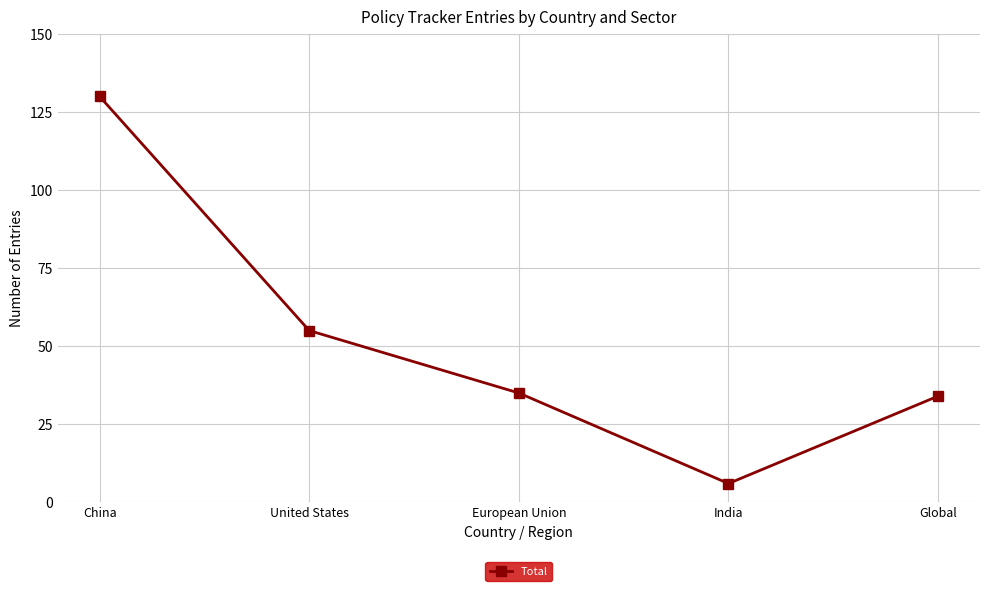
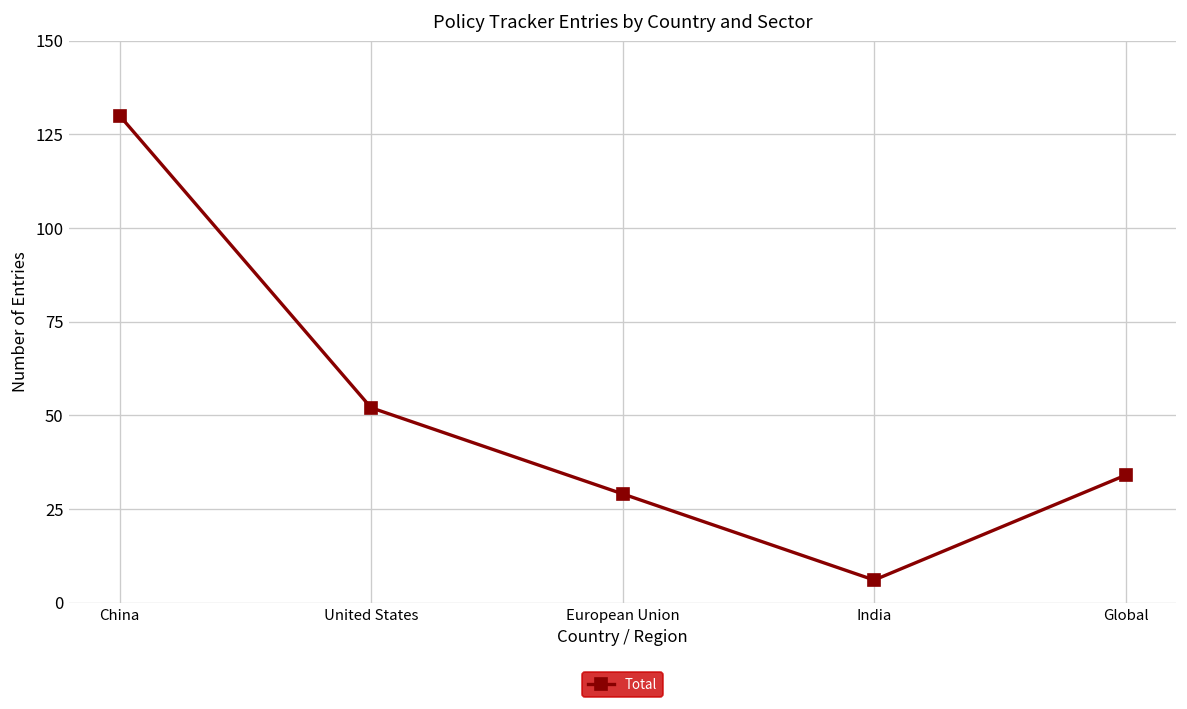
United States: 55 -> 52
European Union: 35 -> 29
